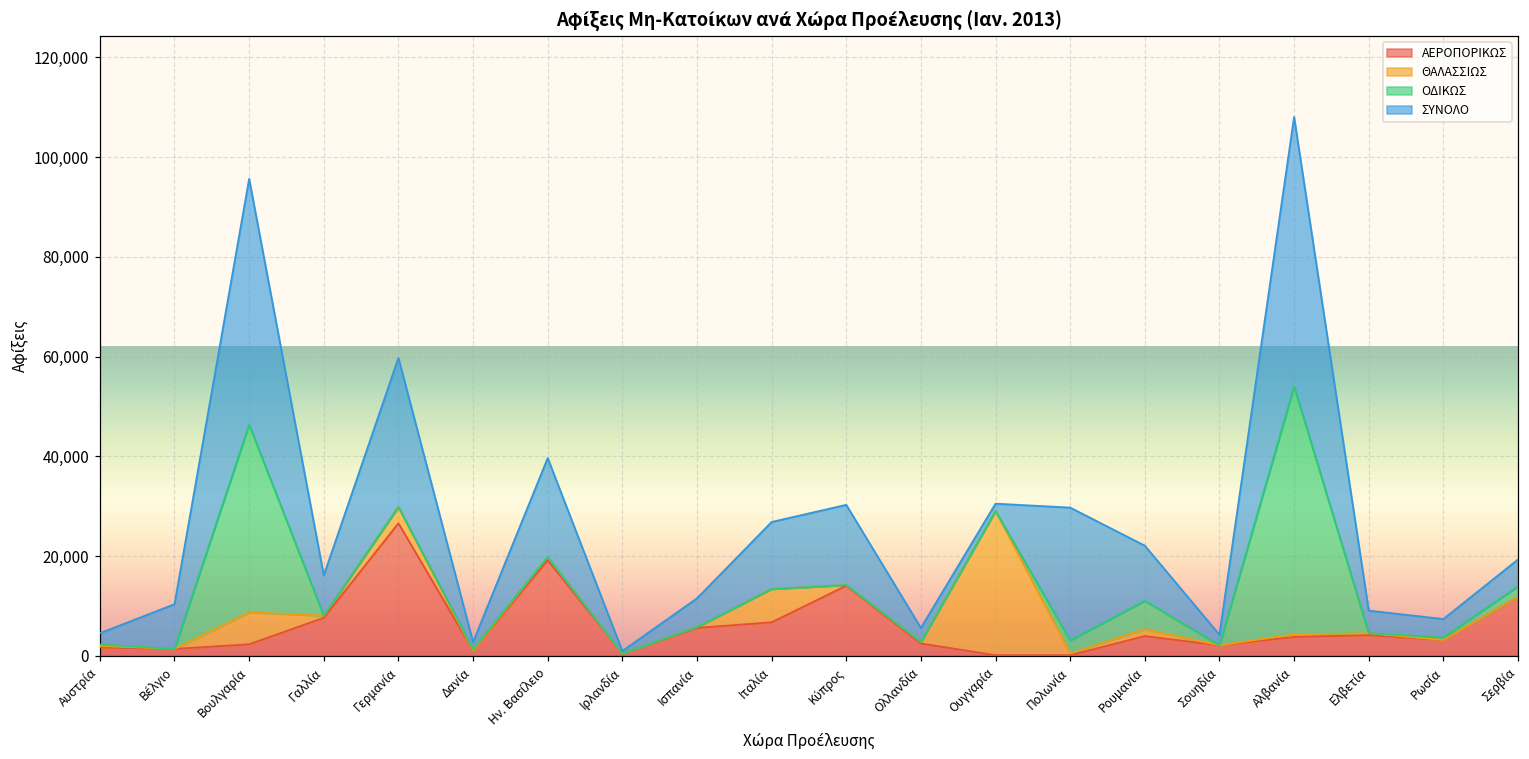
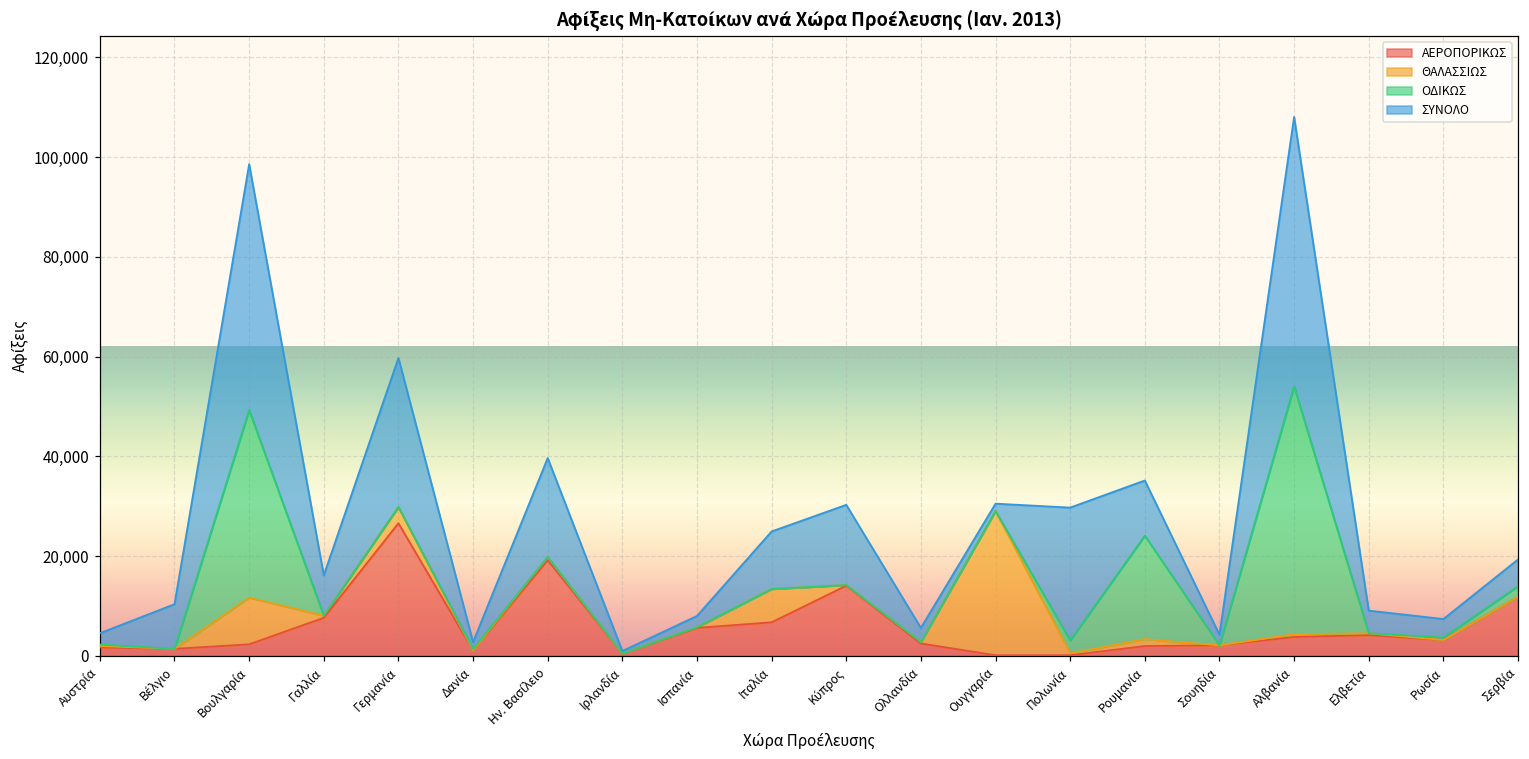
ΘΑΛΑΣΣΙΩΣ, Βουλγαρία: 6,000 -> 9,000
ΣΥΝΟΛΟ, Ισπανία: 6,000 -> 2,000
ΣΥΝΟΛΟ, Ιταλία: 13,000 -> 12,000
ΑΕΡΟΠΟΡΙΚΩΣ, Ρουμανία: 4,000 -> 2,000
ΟΔΙΚΩΣ, Ρουμανία: 6,000 -> 21,000
